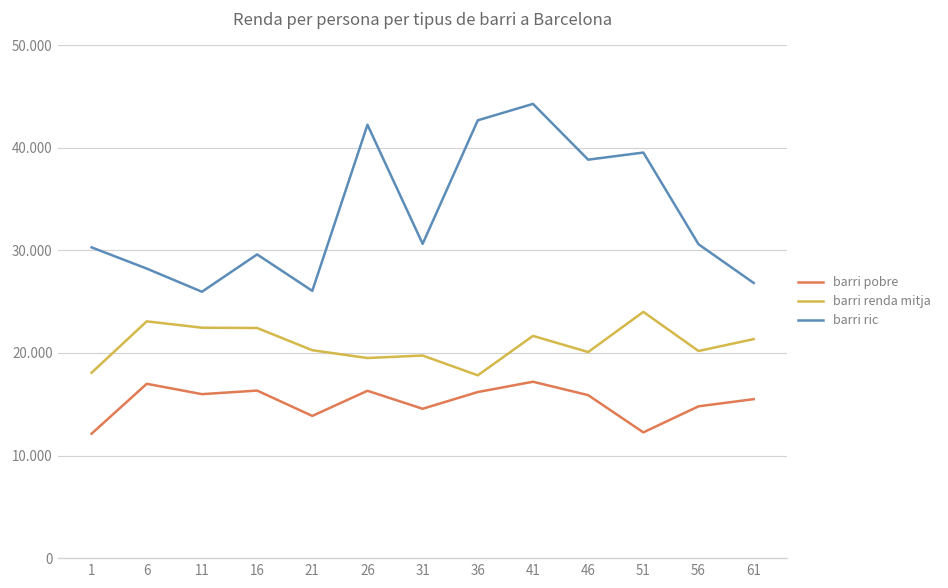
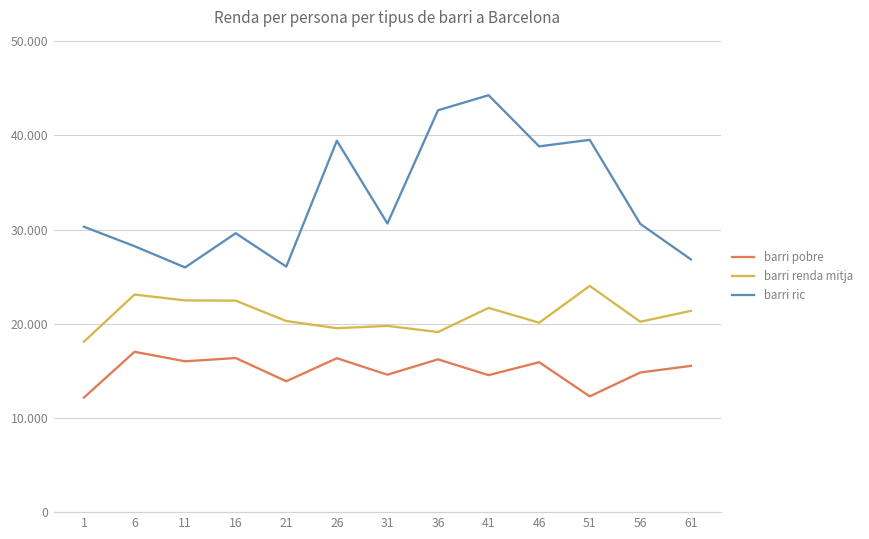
barri ric, 26: 42 -> 39
barri renda mitja, 36: 18 -> 19
barri pobre, 41: 17 -> 15
